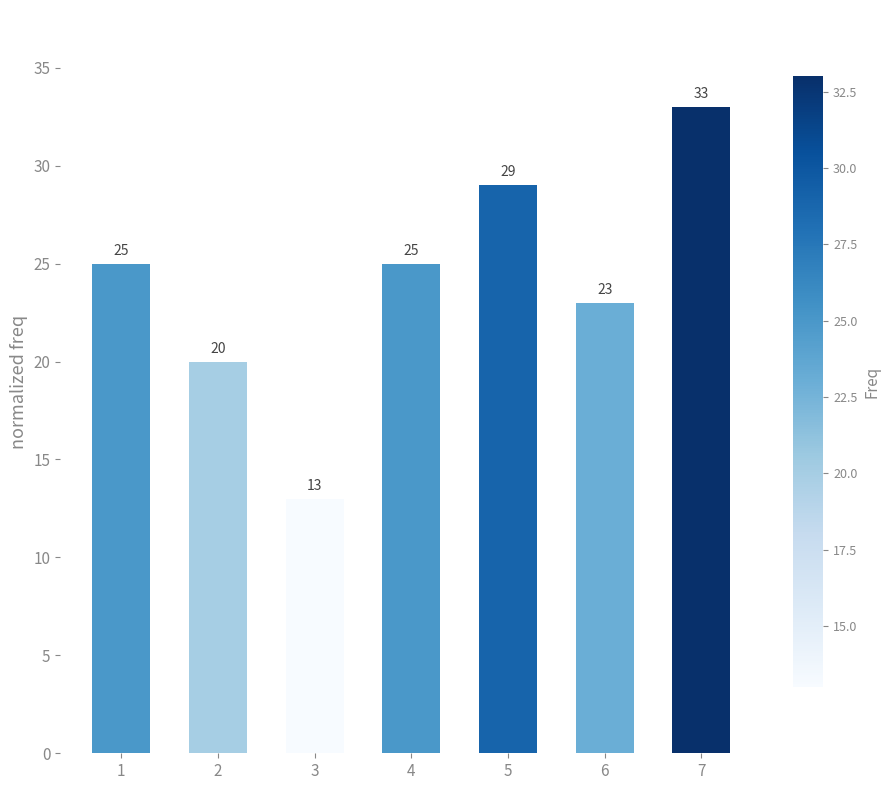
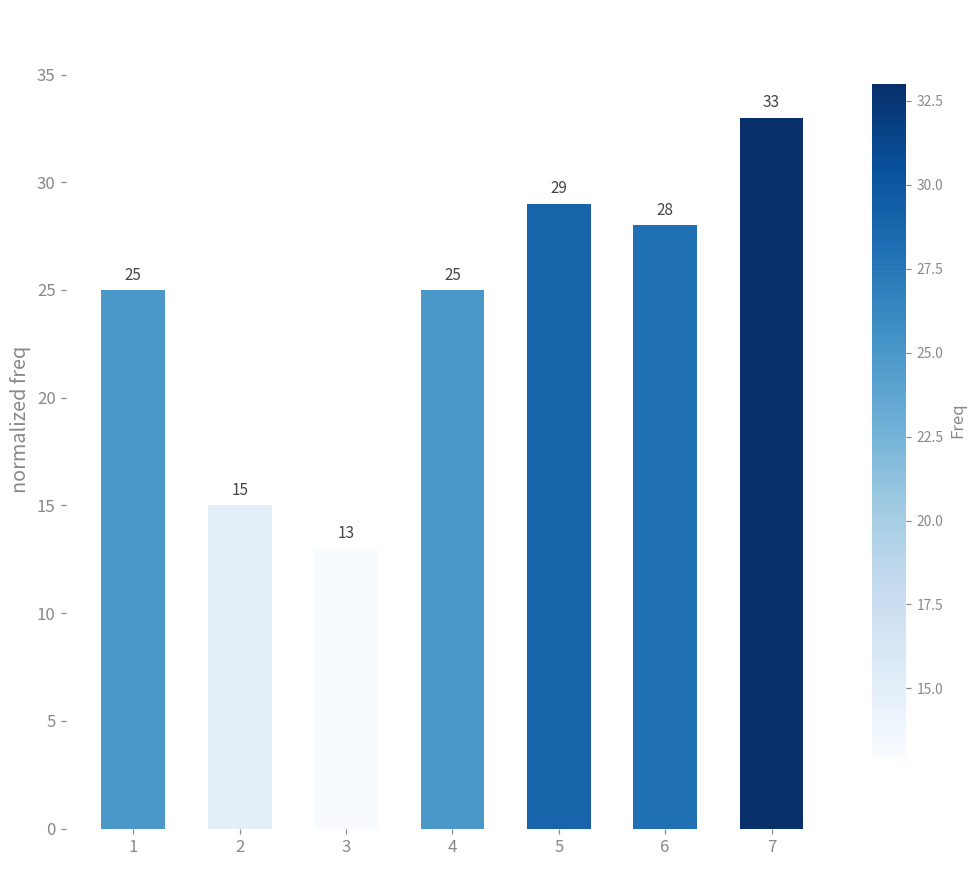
2: 20 -> 15
6: 23 -> 28
